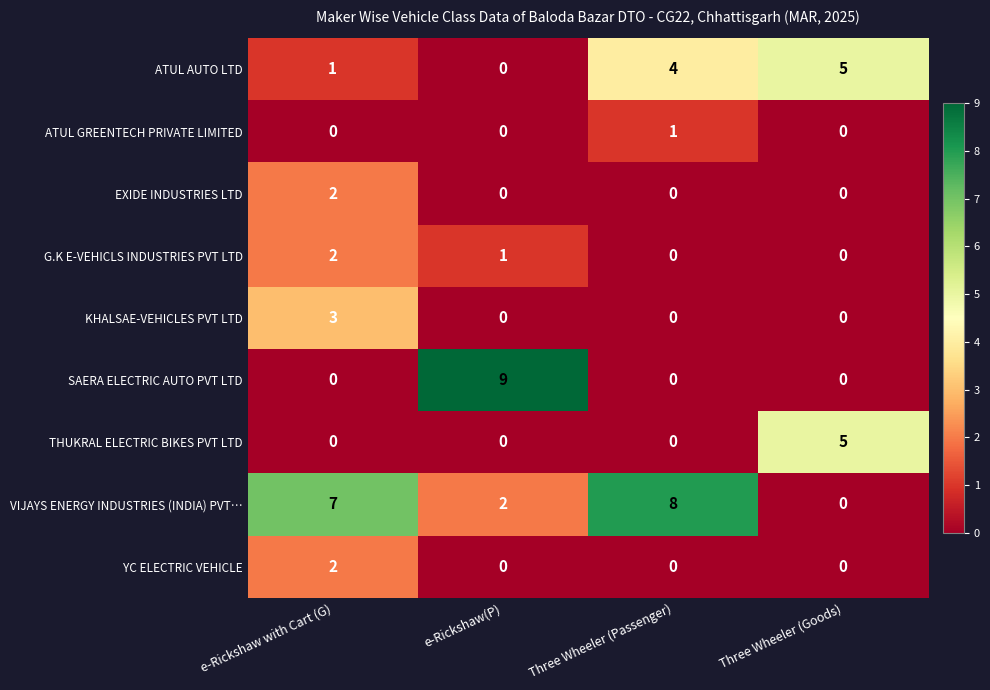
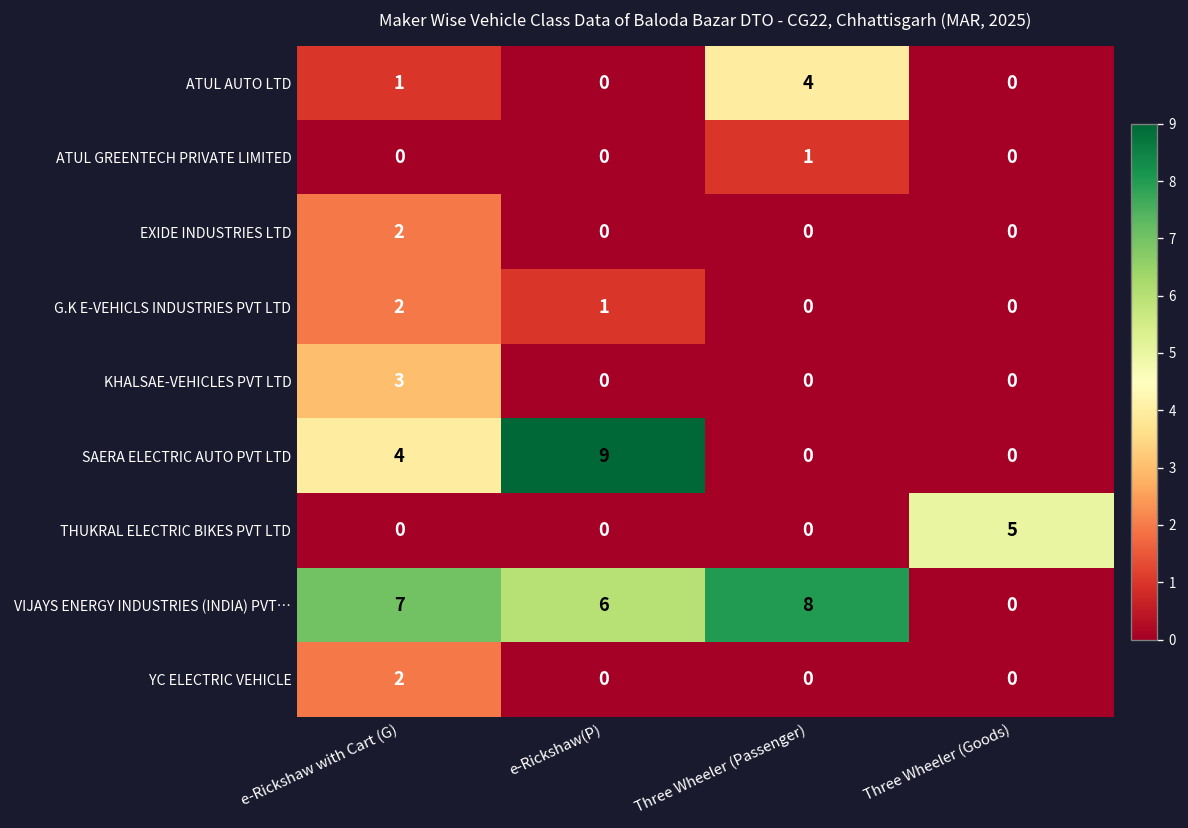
ATUL AUTO LTD, Three Wheeler (Goods): 5 -> 0
SAERA ELECTRIC AUTO PVT LTD, e-Rickshaw with Cart (G): 0 -> 4
VIJAYS ENERGY INDUSTRIES (INDIA) PVT…, e-Rickshaw(P): 2 -> 6
